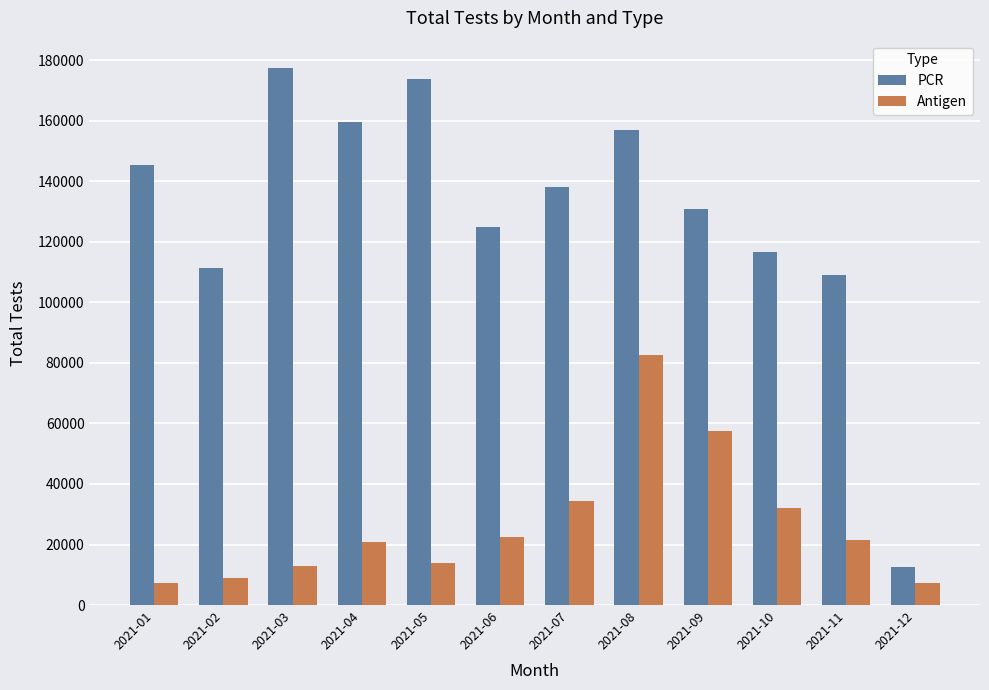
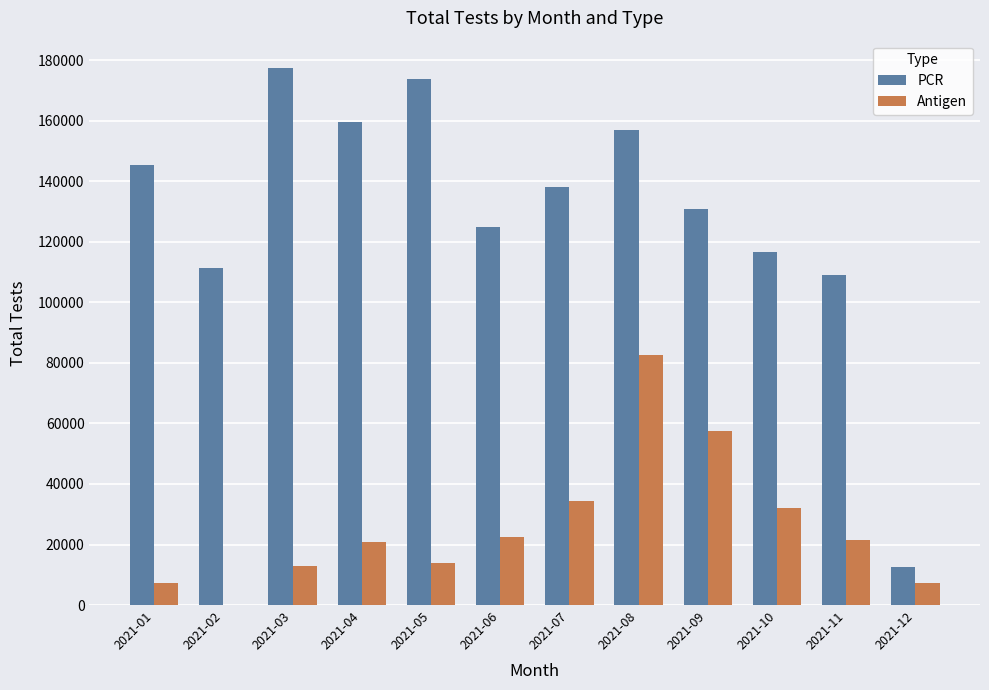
Antigen, 2021-02: 9000 -> 0
